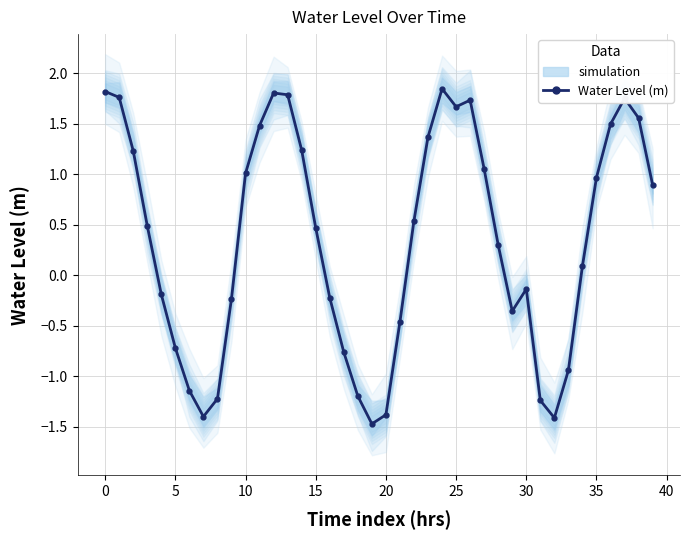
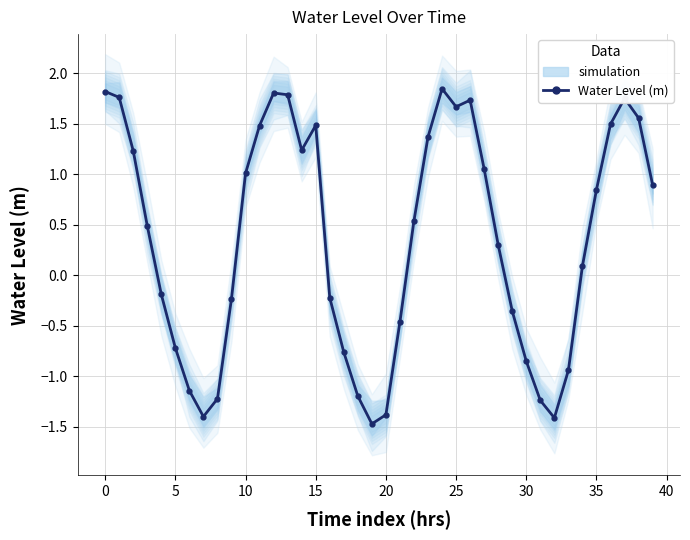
Water Level (m), 15: 0.47 -> 1.49
Water Level (m), 30: -0.14 -> -0.85
Water Level (m), 35: 0.97 -> 0.85
